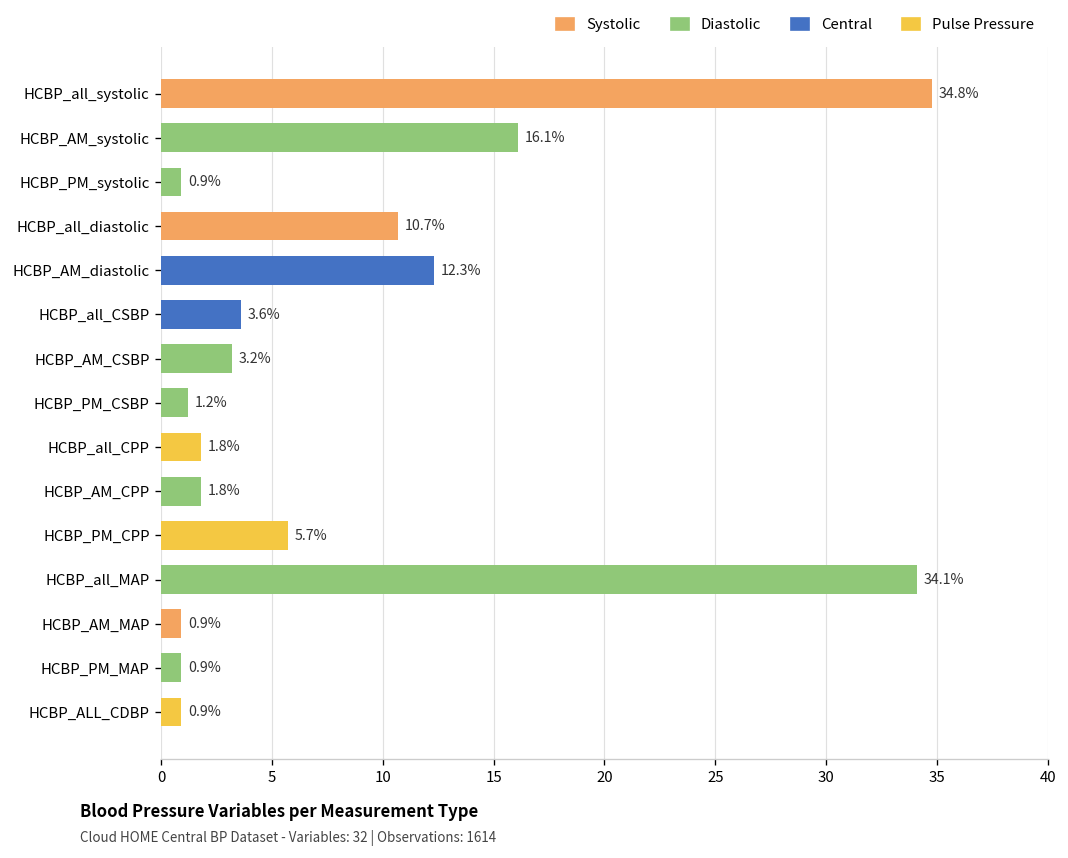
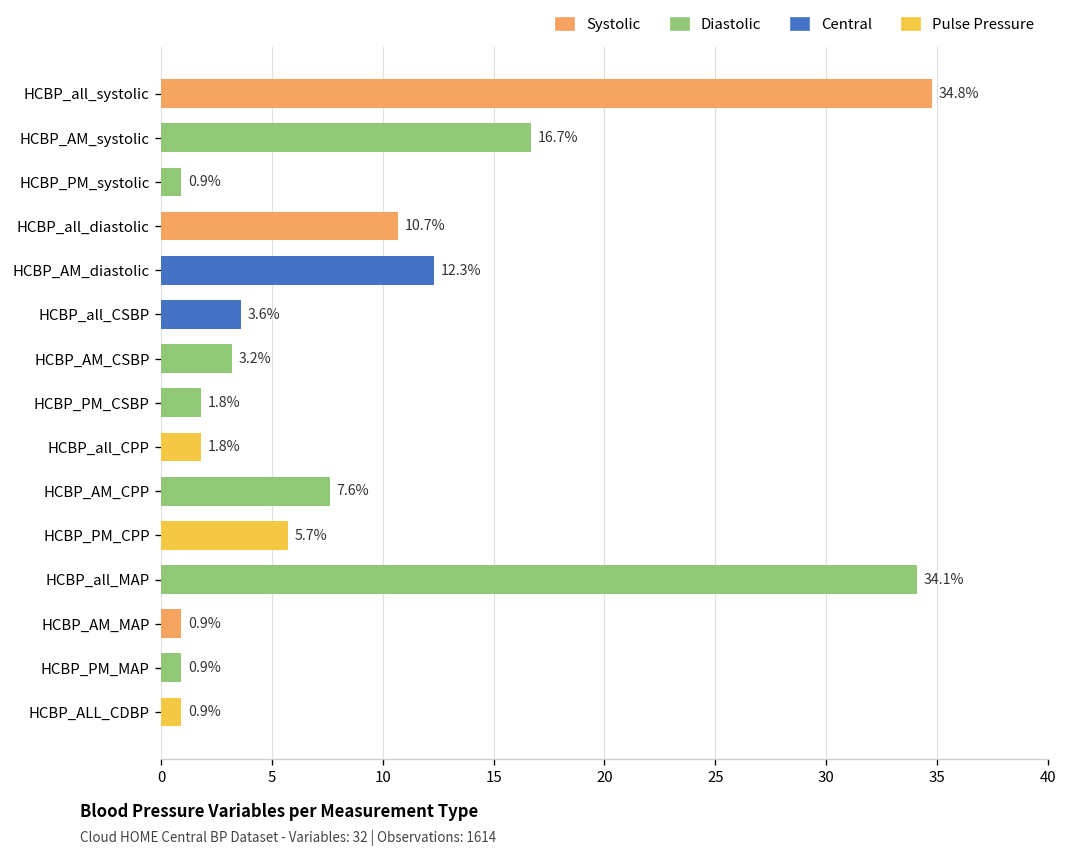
HCBP_AM_systolic: 16.1% -> 16.7%
HCBP_PM_CSBP: 1.2% -> 1.8%
HCBP_AM_CPP: 1.8% -> 7.6%
